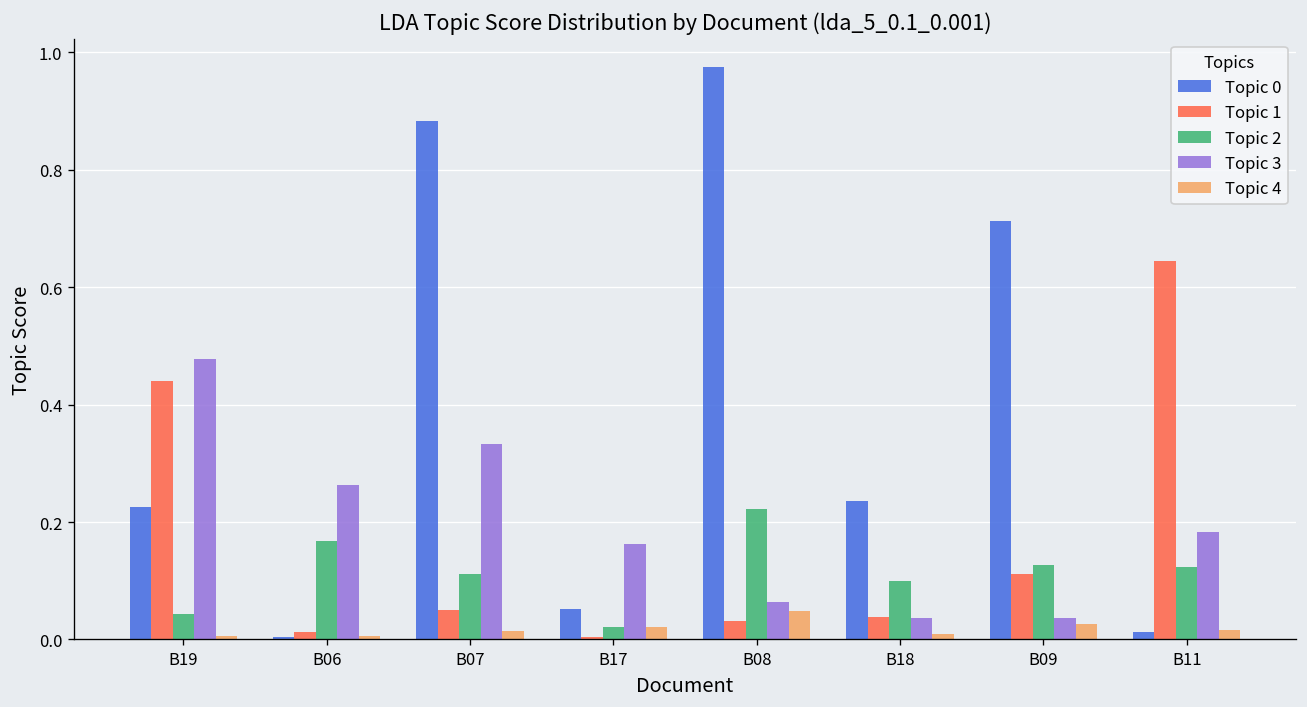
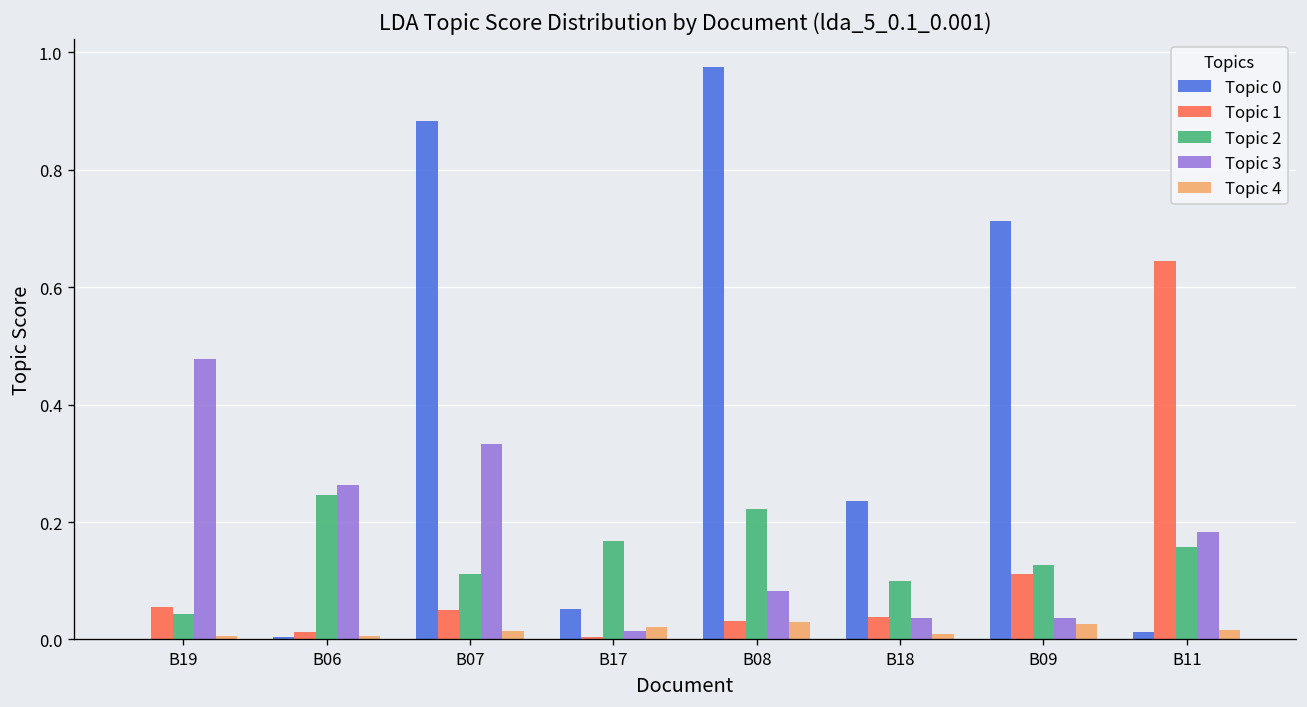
Topic 0, B19: 0.23 -> 0.00
Topic 1, B19: 0.44 -> 0.06
Topic 2, B06: 0.17 -> 0.25
Topic 2, B17: 0.02 -> 0.17
Topic 3, B17: 0.16 -> 0.01
Topic 3, B08: 0.06 -> 0.08
Topic 4, B08: 0.05 -> 0.03
Topic 2, B11: 0.12 -> 0.16
